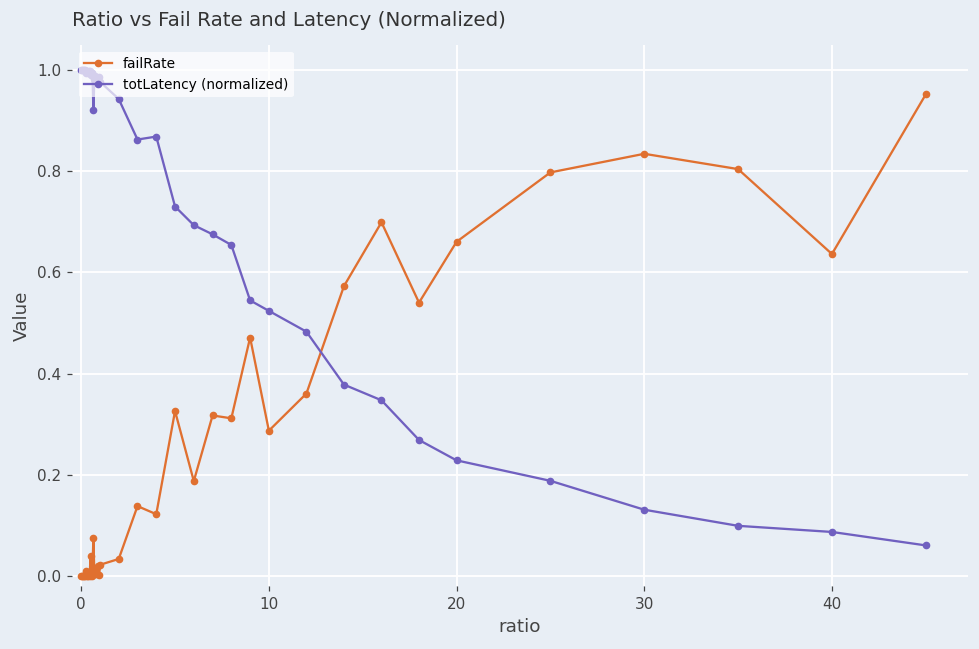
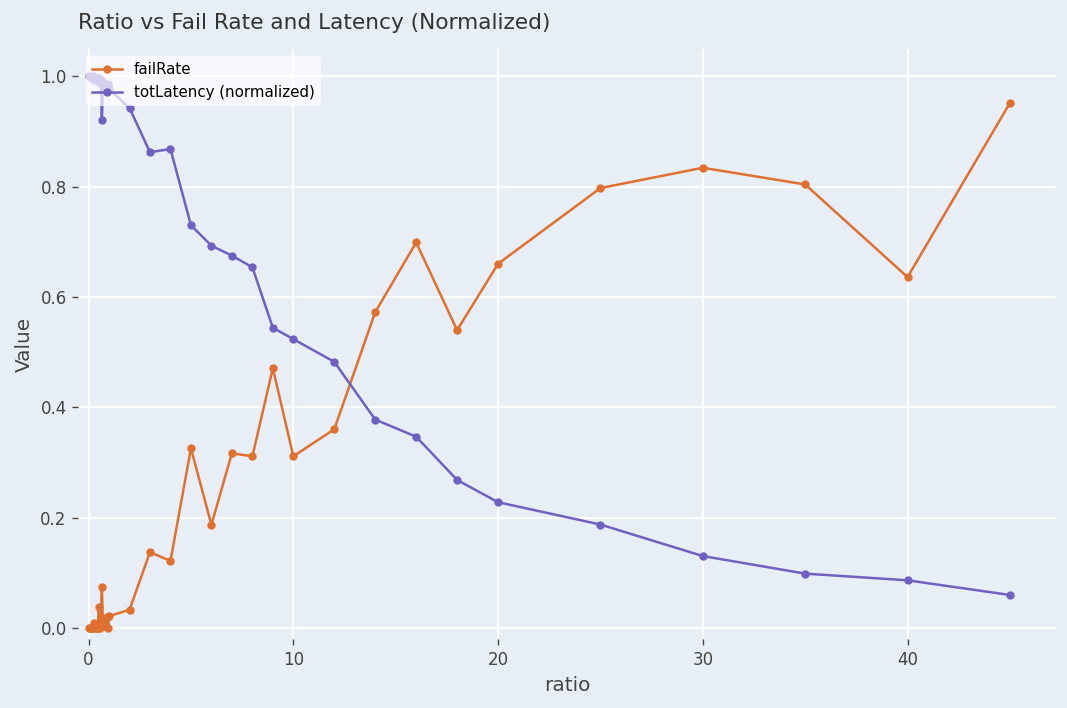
failRate, 10: 0.29 -> 0.31
